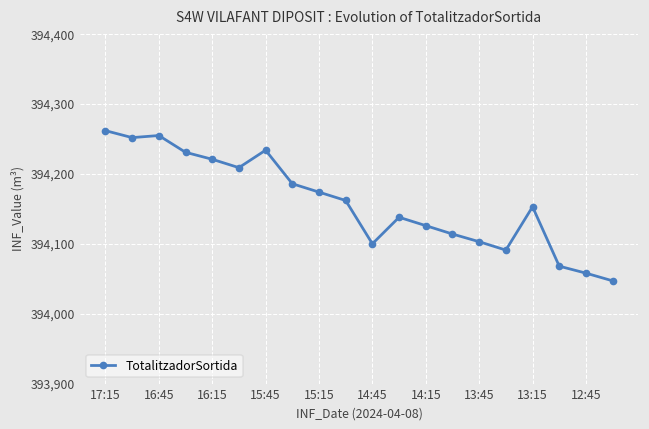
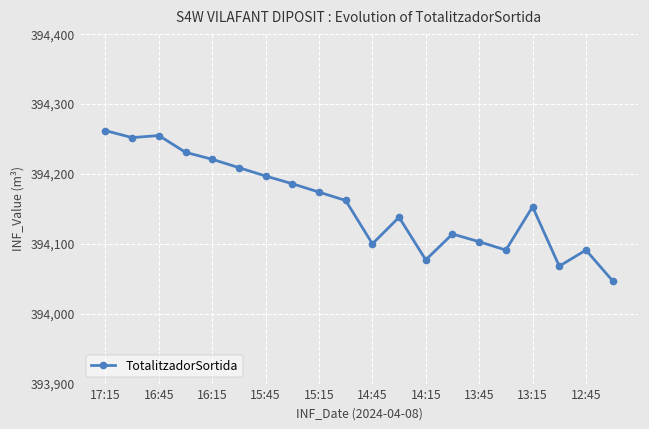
15:45: 394,230 -> 394,200
14:15: 394,130 -> 394,080
12:45: 394,060 -> 394,090
